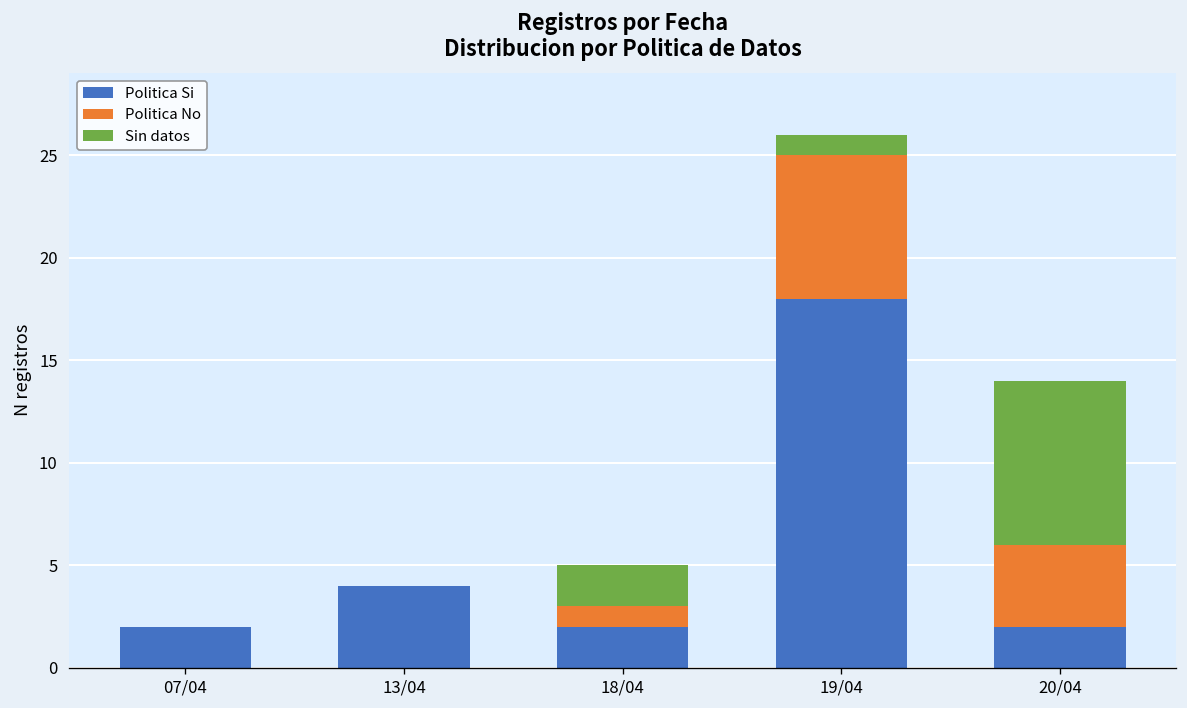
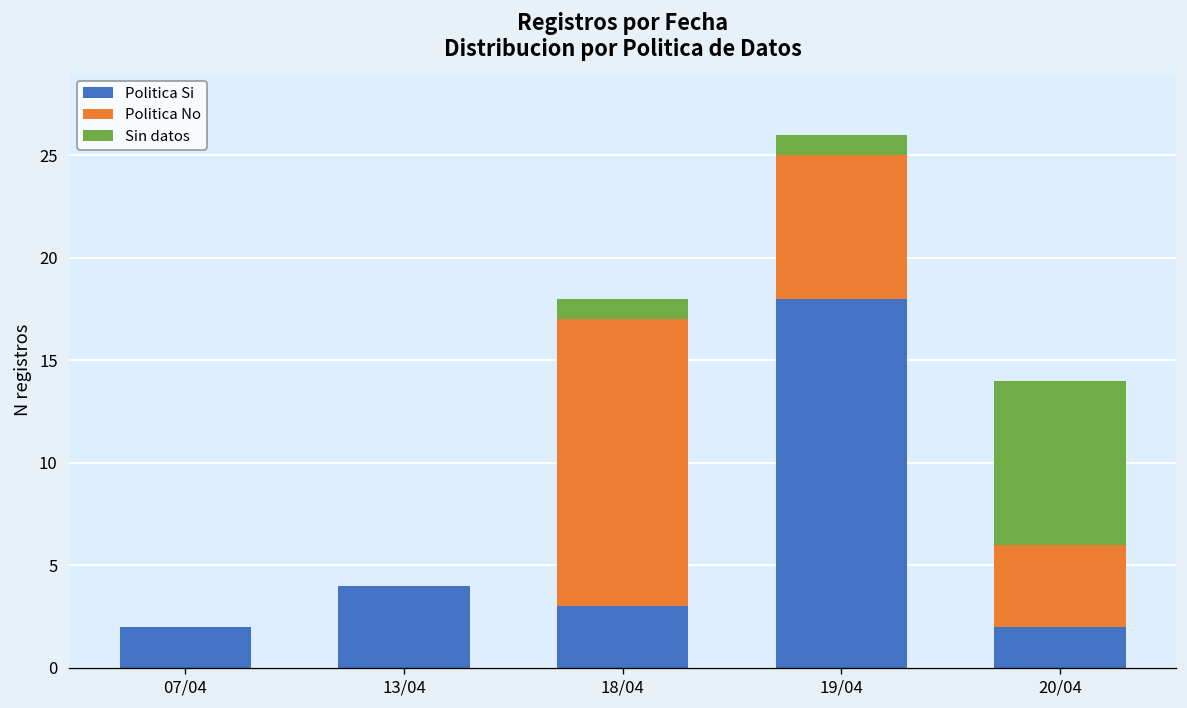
Politica Si, 18/04: 2 -> 3
Politica No, 18/04: 1 -> 14
Sin datos, 18/04: 2 -> 1
